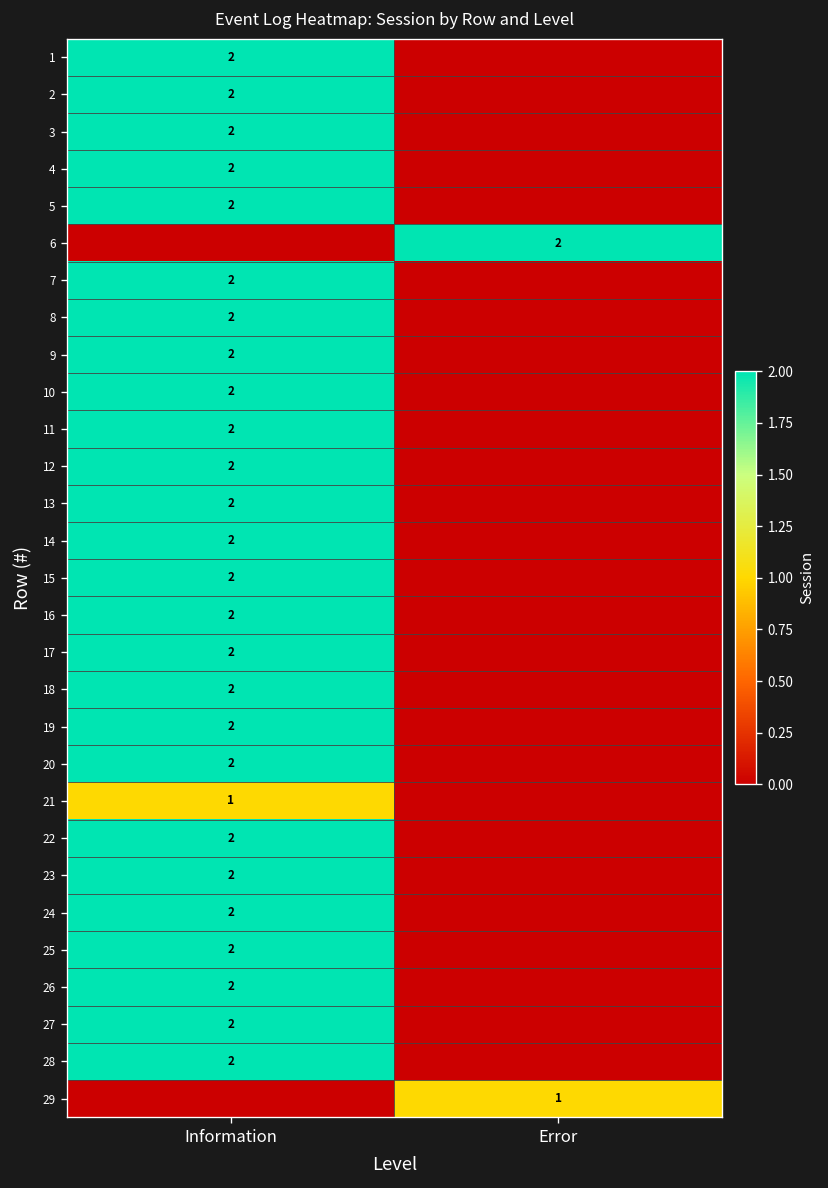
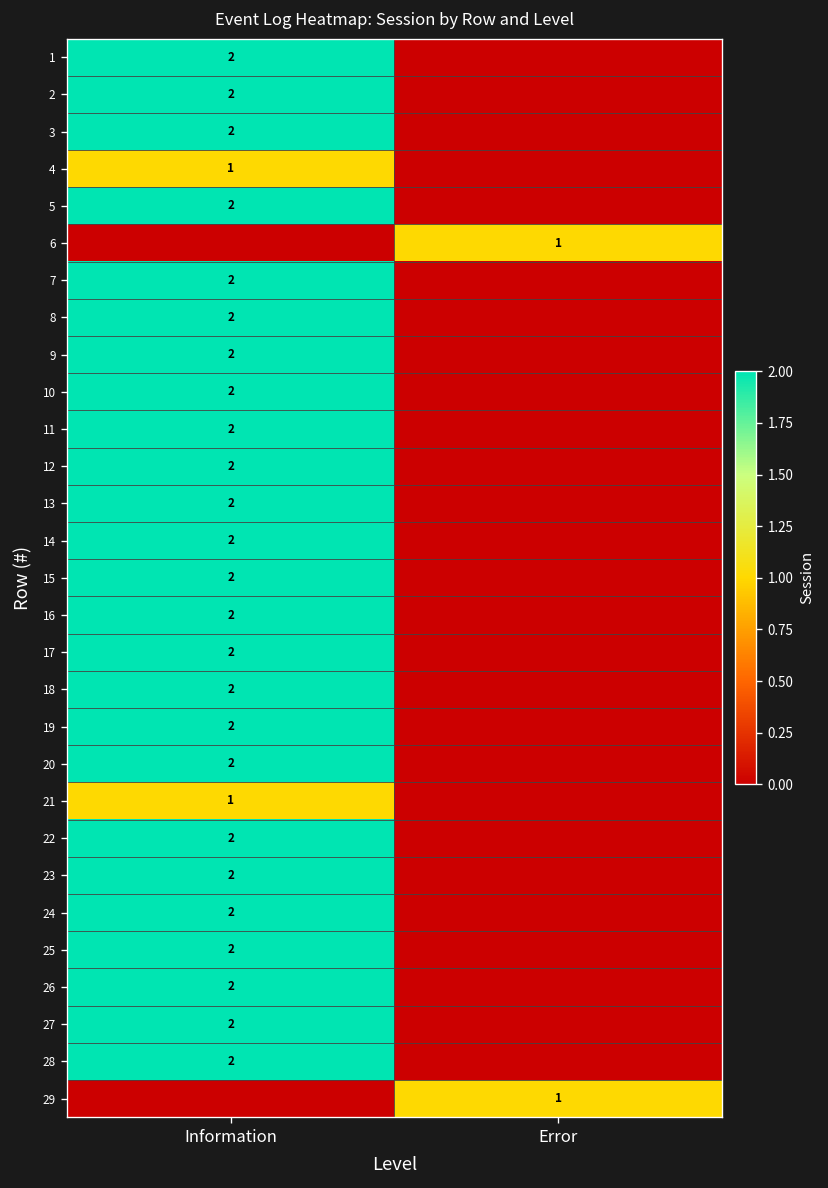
4, Information: 2 -> 1
6, Error: 2 -> 1
